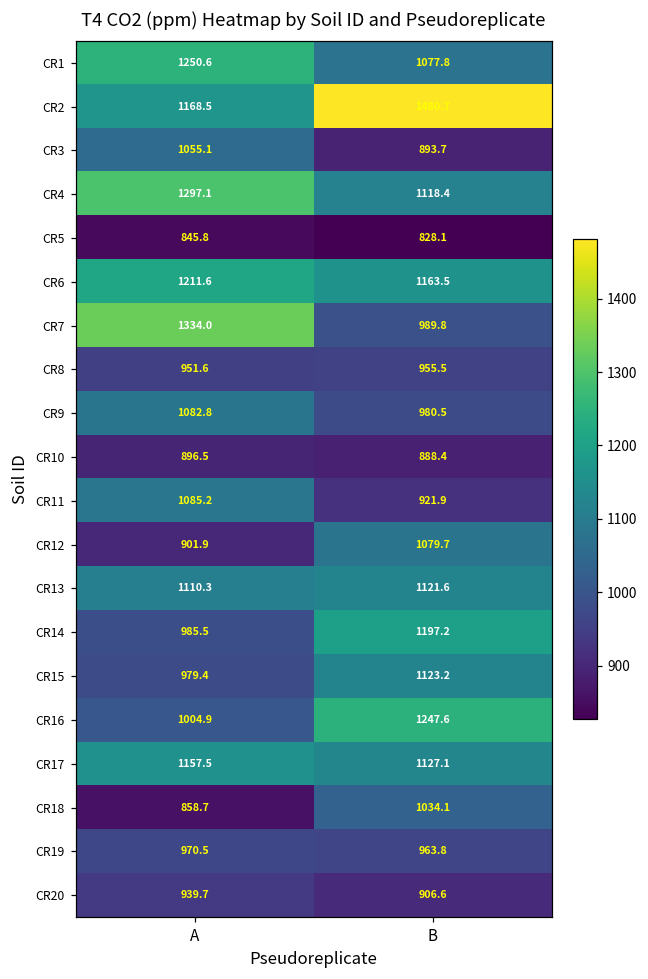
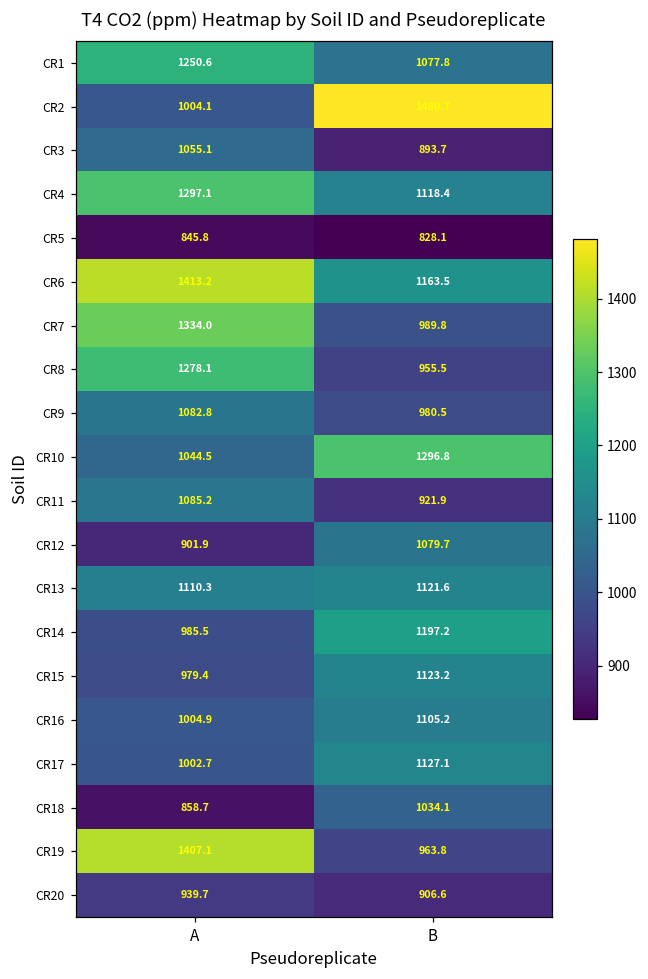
CR2, A: 1168.5 -> 1004.1
CR6, A: 1211.6 -> 1413.2
CR8, A: 951.6 -> 1278.1
CR10, A: 896.5 -> 1044.5
CR10, B: 888.4 -> 1296.8
CR16, B: 1247.6 -> 1105.2
CR17, A: 1157.5 -> 1002.7
CR19, A: 970.5 -> 1407.1
